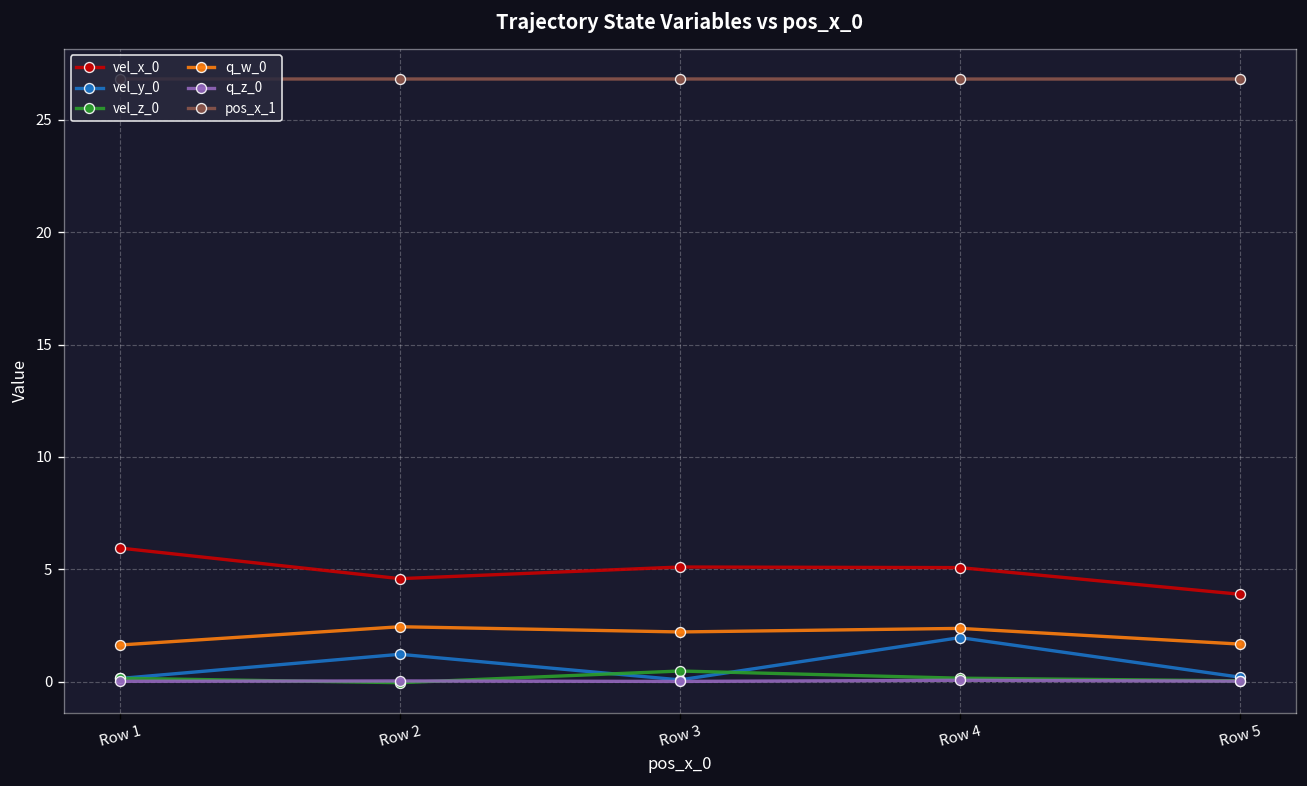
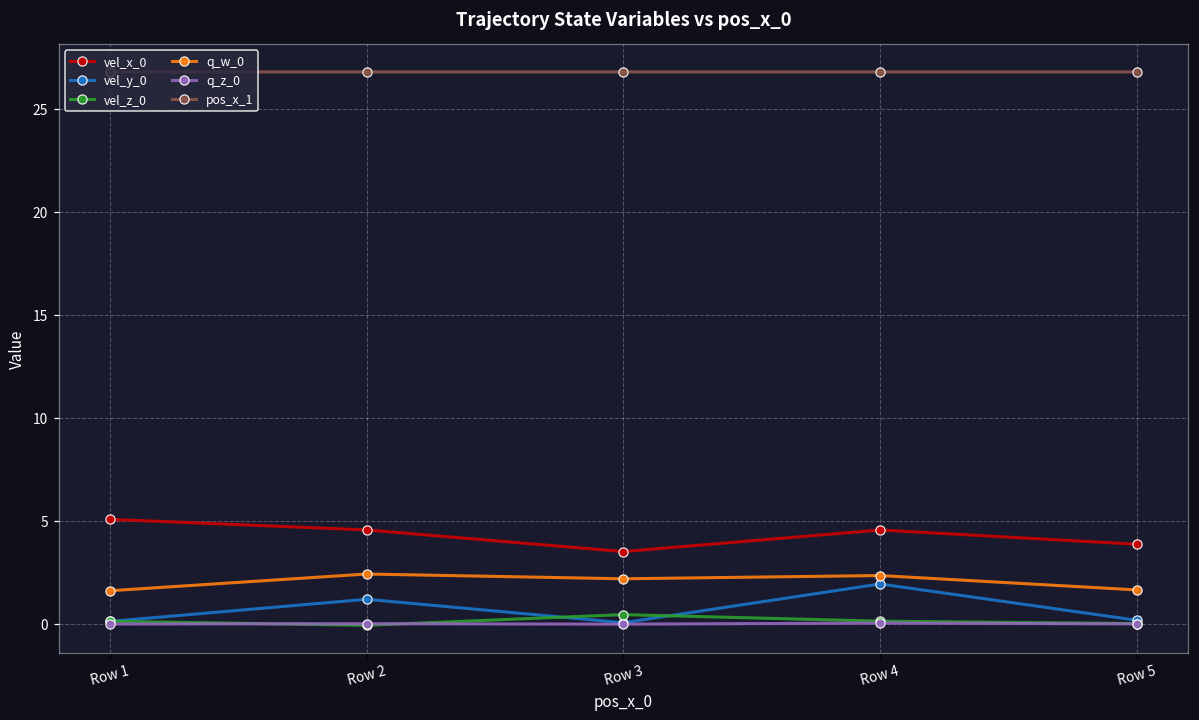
vel_x_0, Row 1: 5.9 -> 5.1
vel_x_0, Row 3: 5.1 -> 3.5
vel_x_0, Row 4: 5.1 -> 4.6
